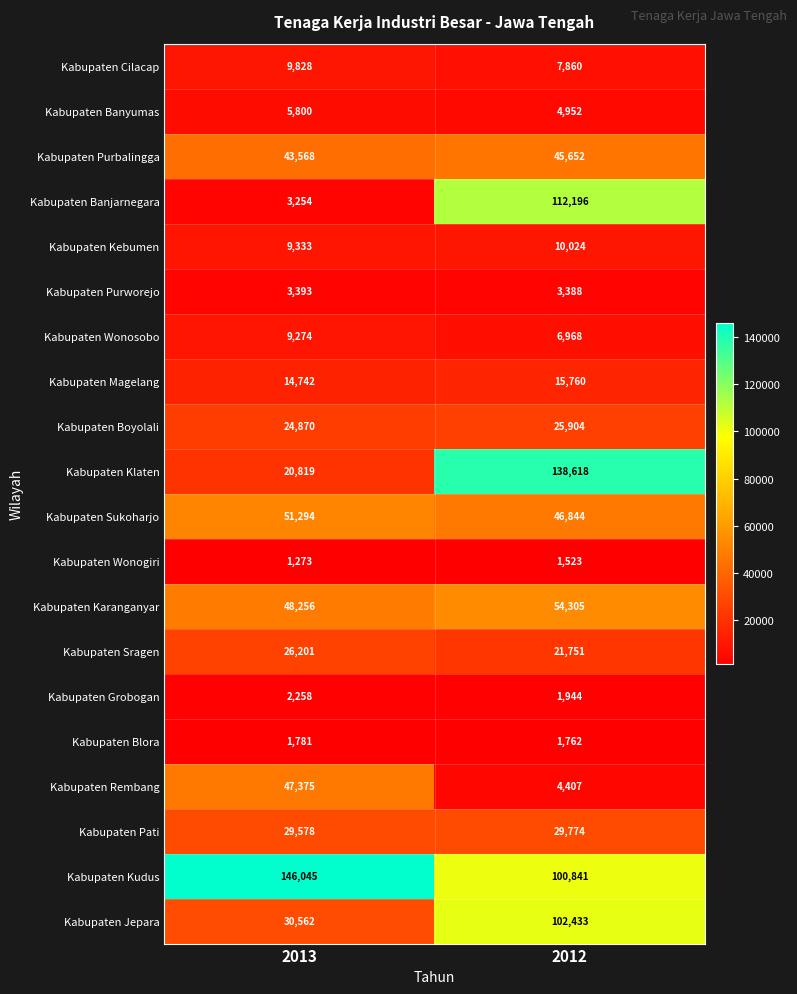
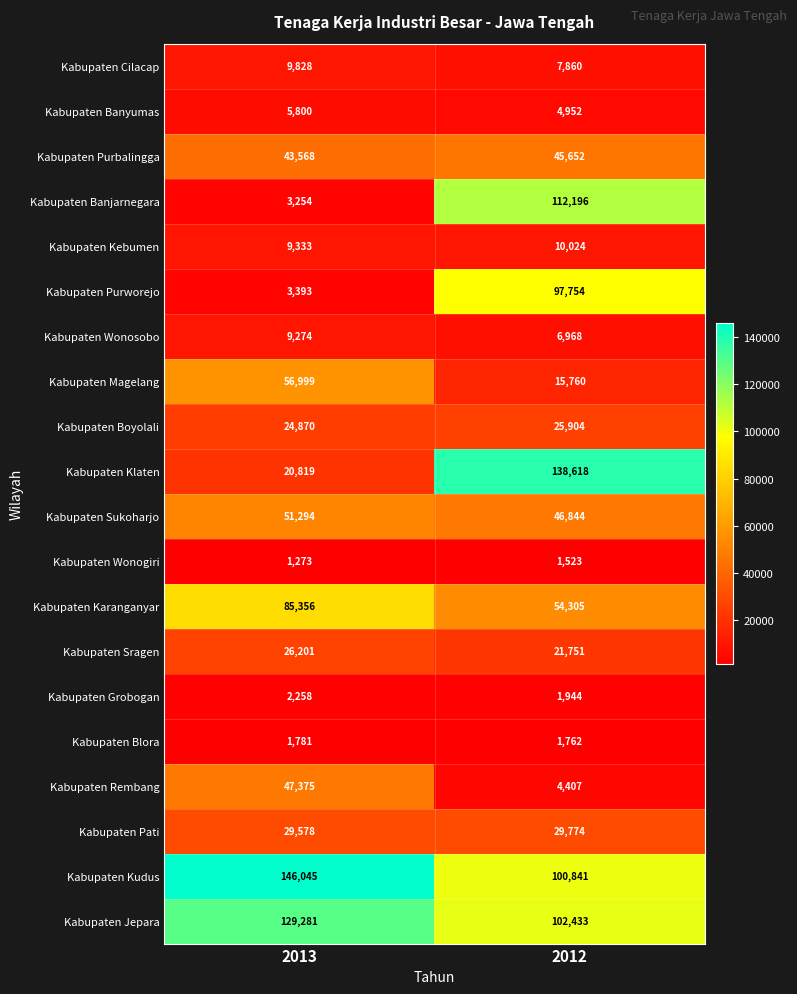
Kabupaten Purworejo, 2012: 3,388 -> 97,754
Kabupaten Magelang, 2013: 14,742 -> 56,999
Kabupaten Karanganyar, 2013: 48,256 -> 85,356
Kabupaten Jepara, 2013: 30,562 -> 129,281
